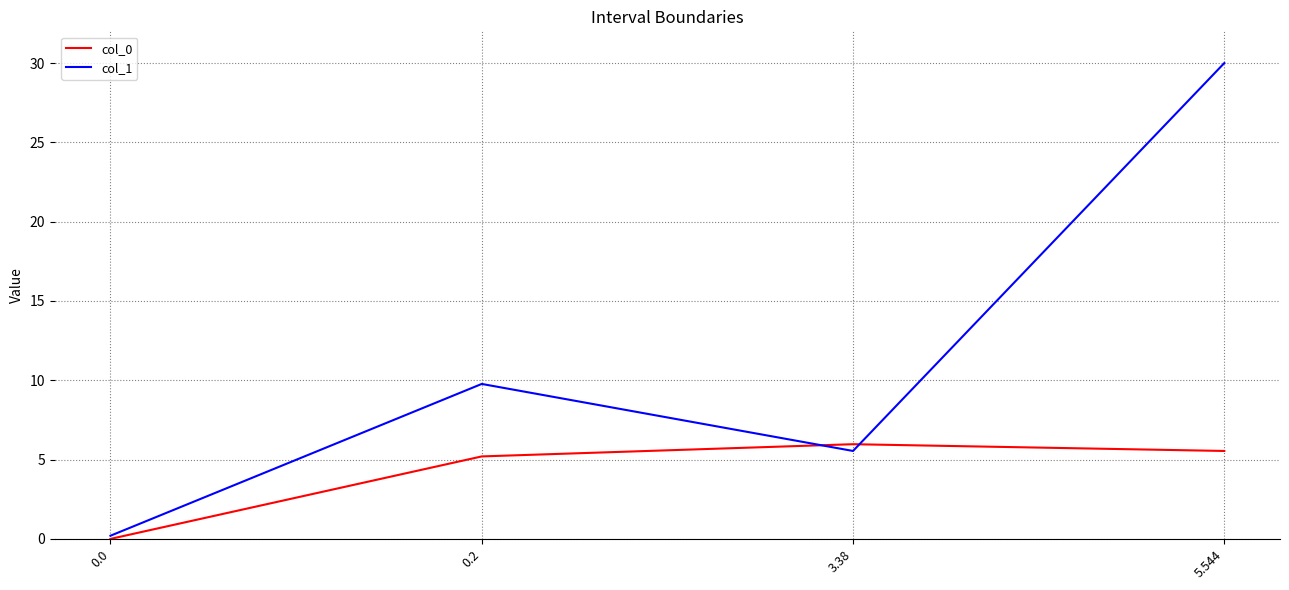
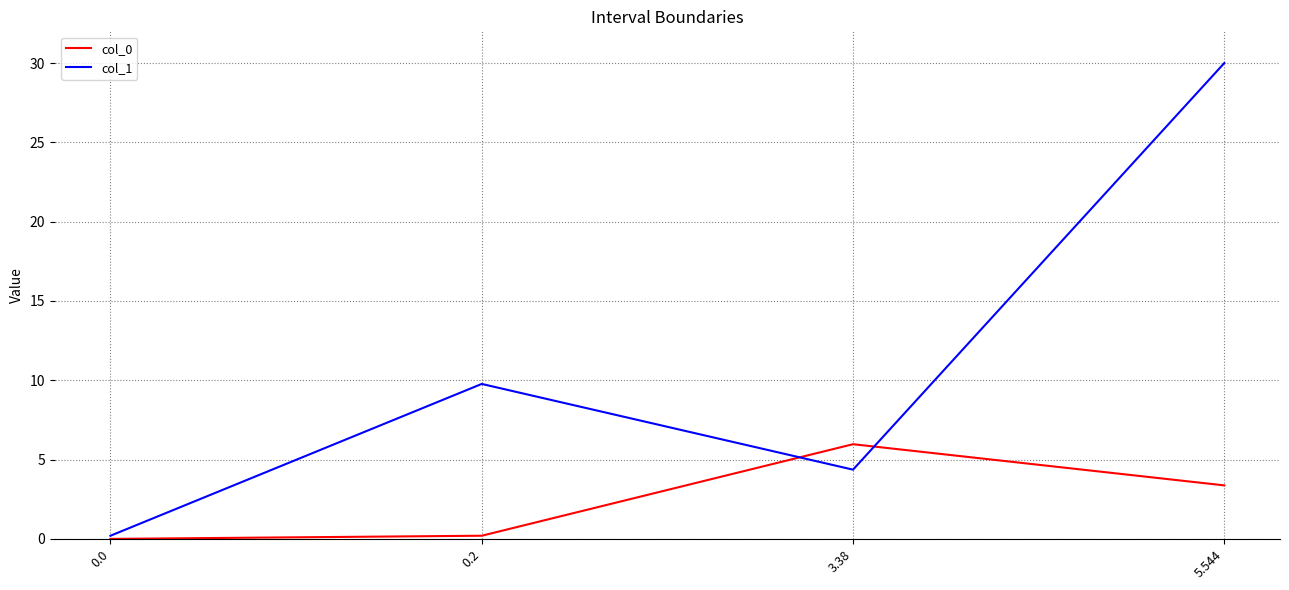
col_0, 0.2: 5.2 -> 0.2
col_1, 3.38: 5.5 -> 4.4
col_0, 5.544: 5.5 -> 3.4
